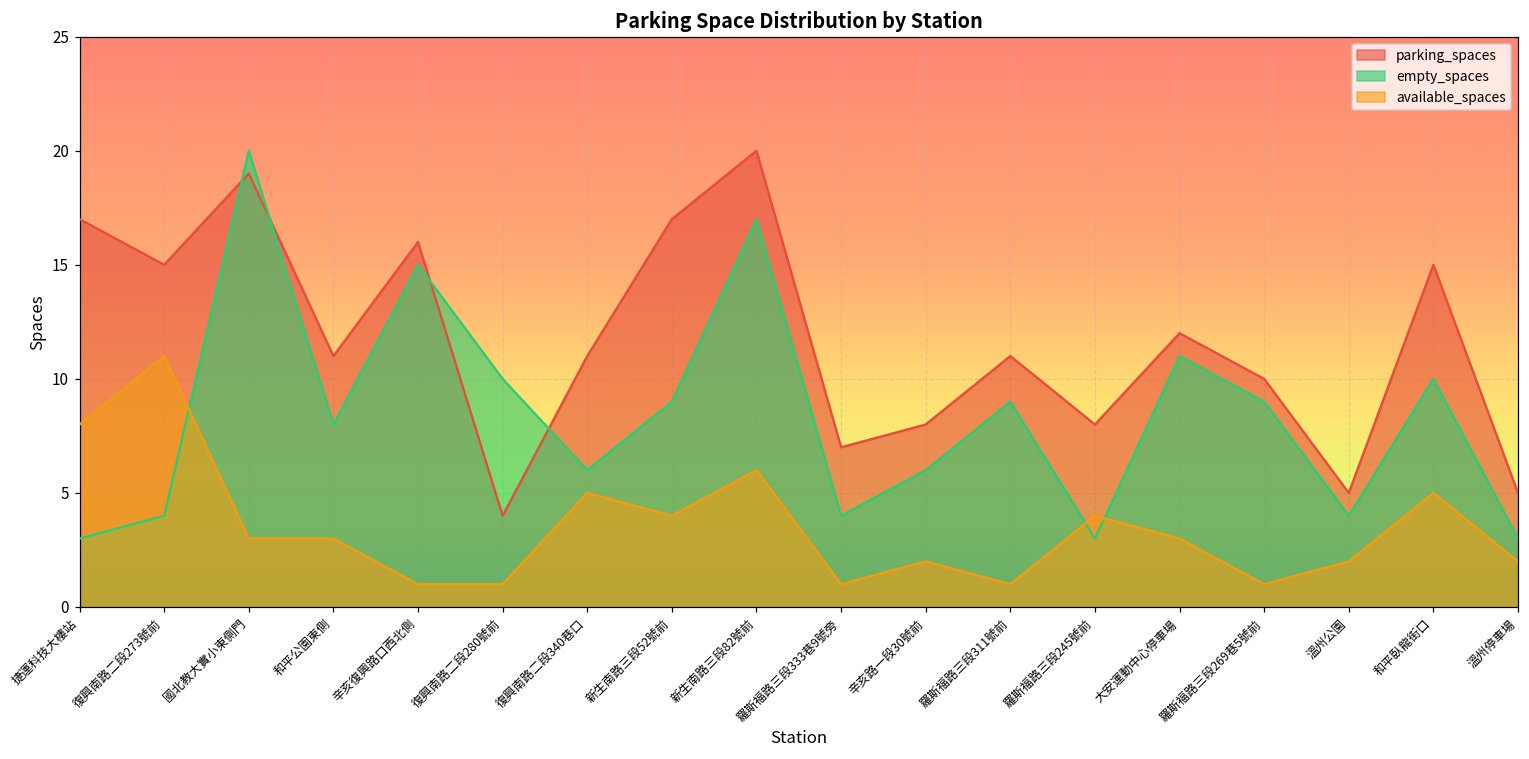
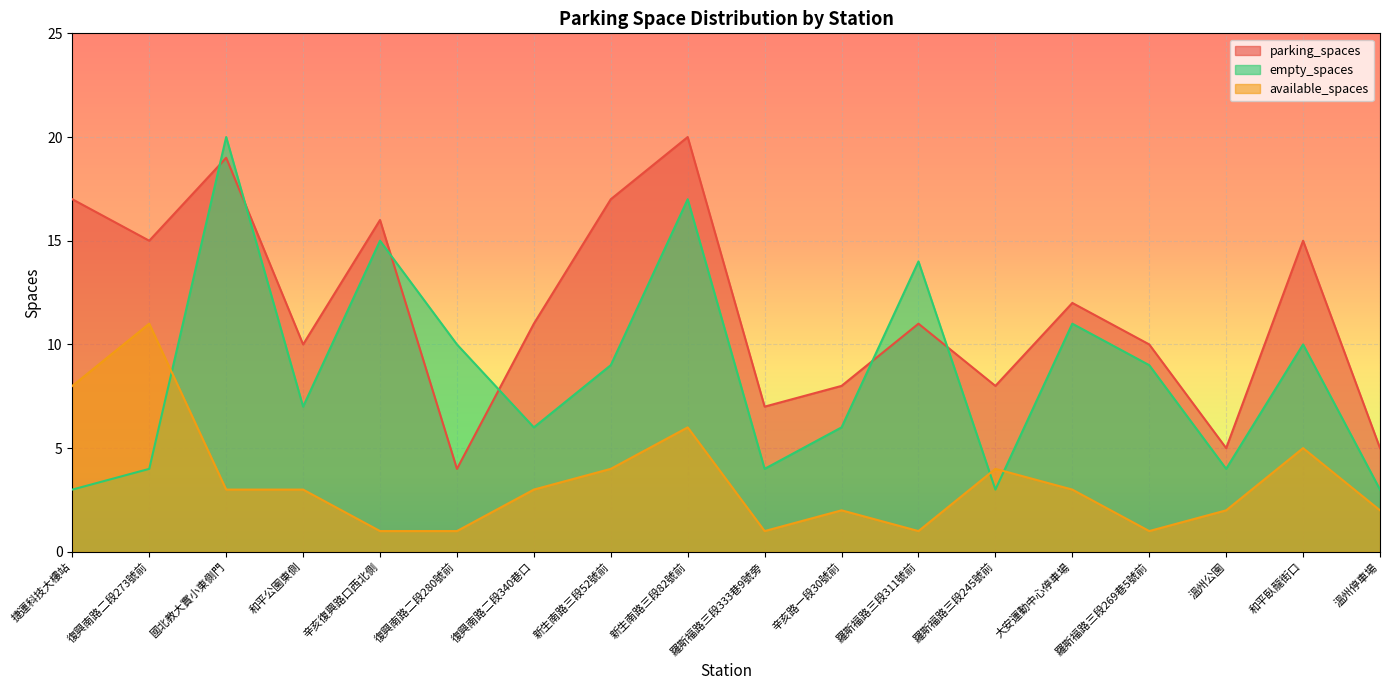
parking_spaces, 和平公園東側: 11 -> 10
empty_spaces, 和平公園東側: 8 -> 7
available_spaces, 復興南路二段340巷口: 5 -> 3
empty_spaces, 羅斯福路三段311號前: 9 -> 14
